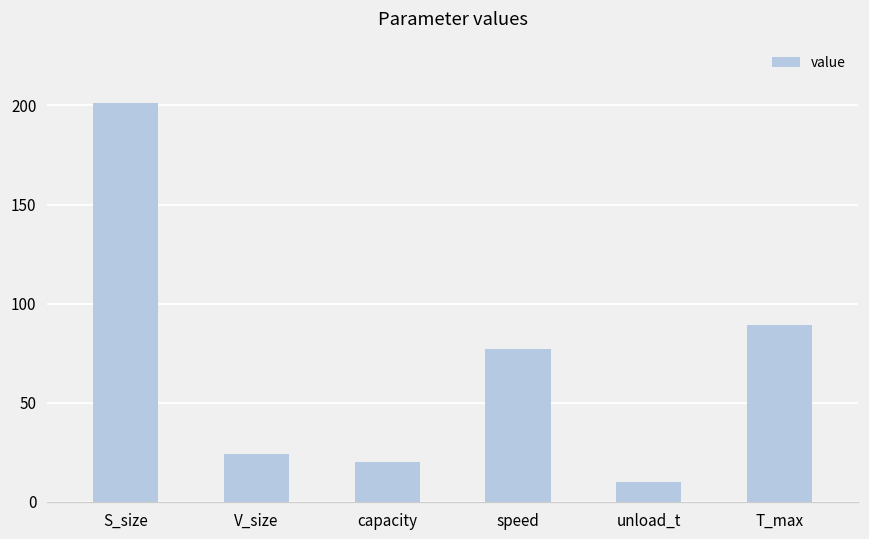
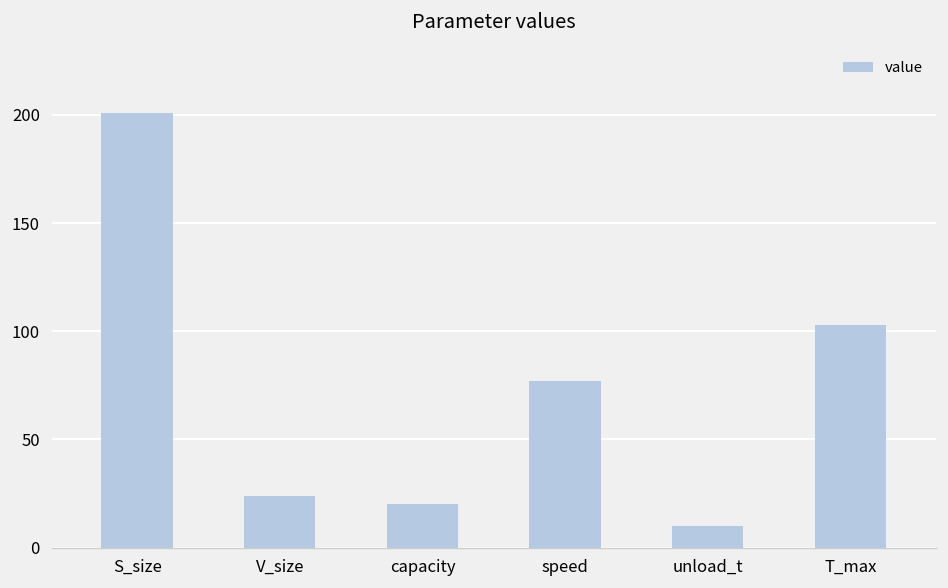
T_max: 89 -> 103
